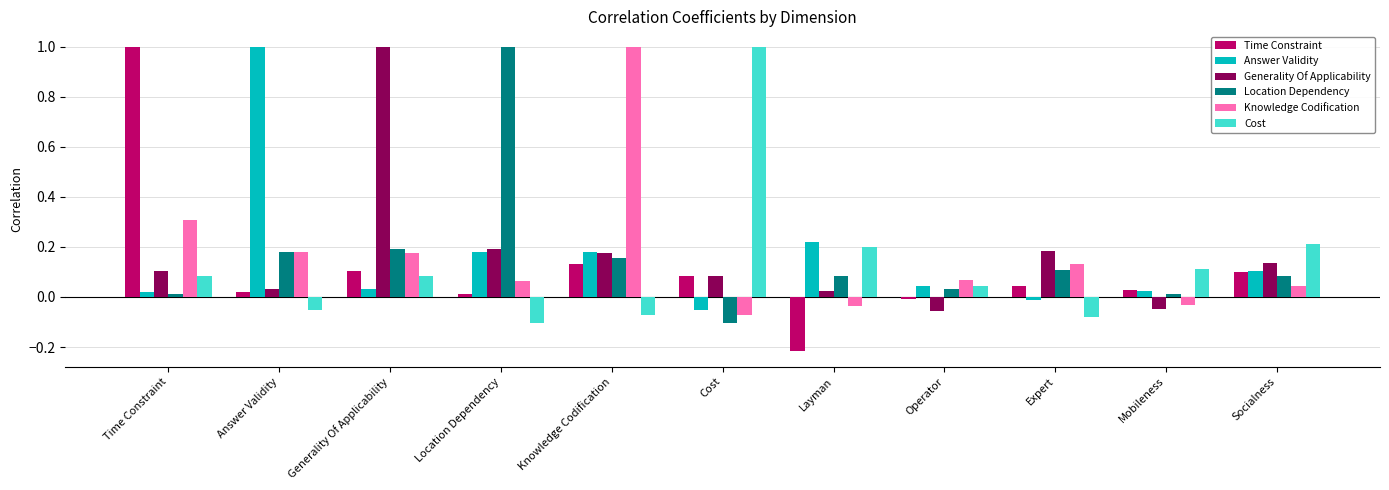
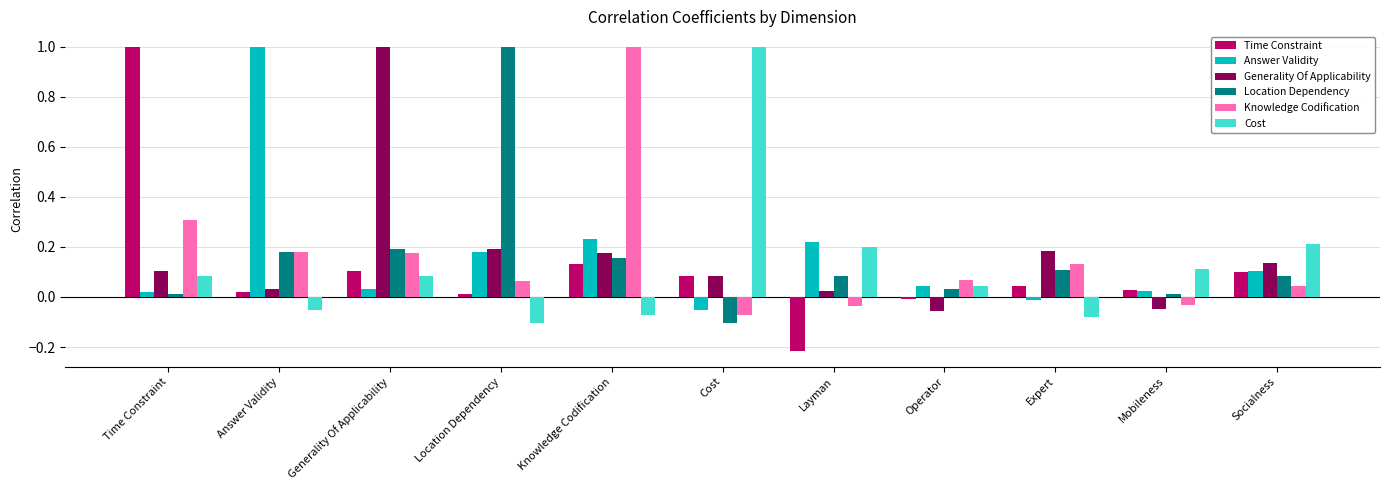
Answer Validity, Knowledge Codification: 0.18 -> 0.23
